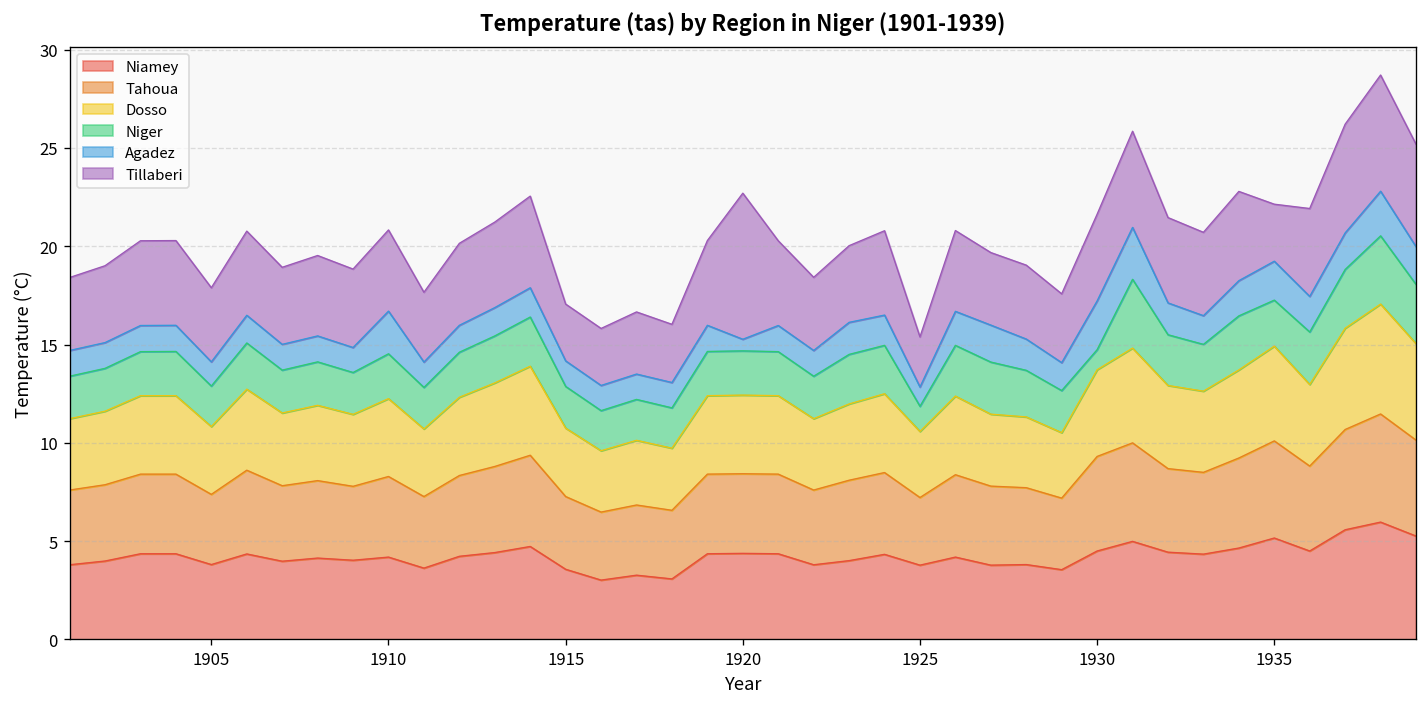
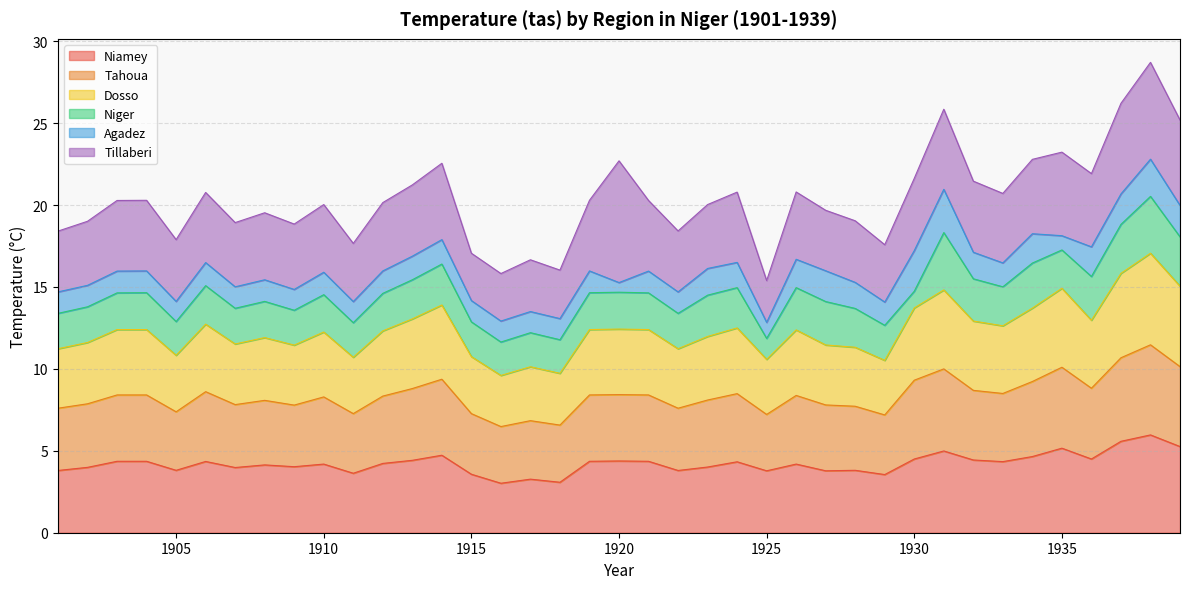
Agadez, 1910: 2.2 -> 1.4
Agadez, 1935: 2.0 -> 0.9
Tillaberi, 1935: 2.9 -> 5.1
